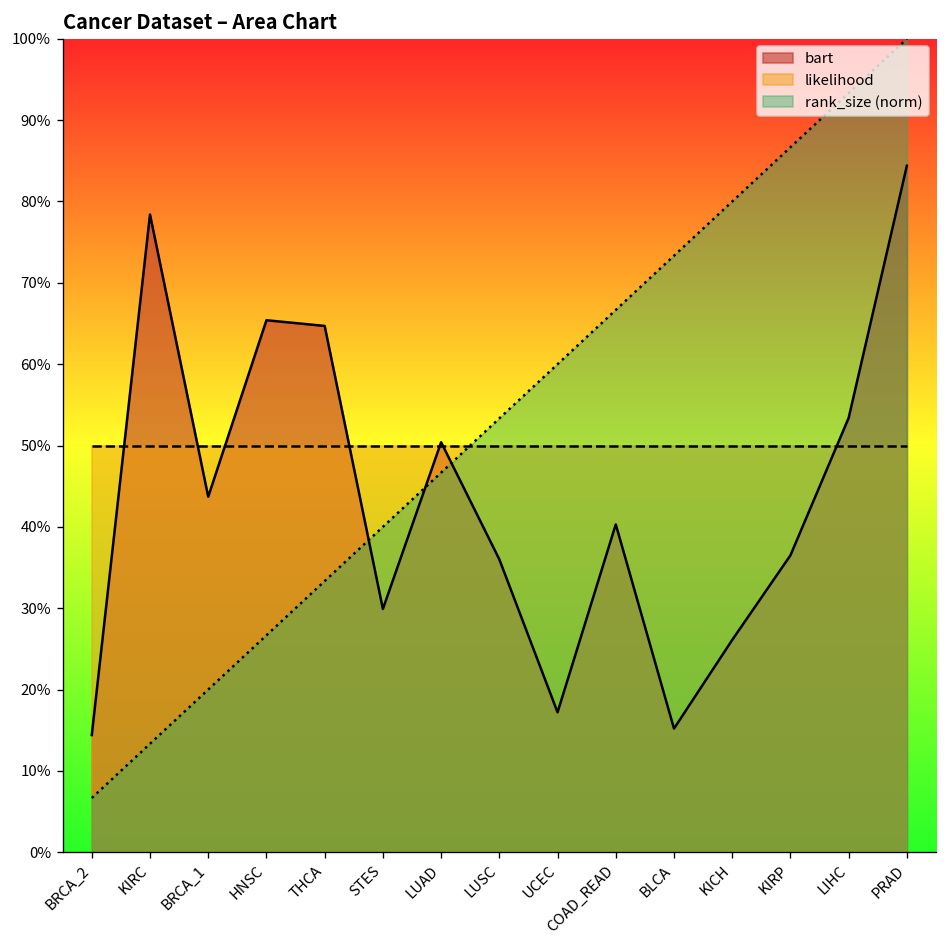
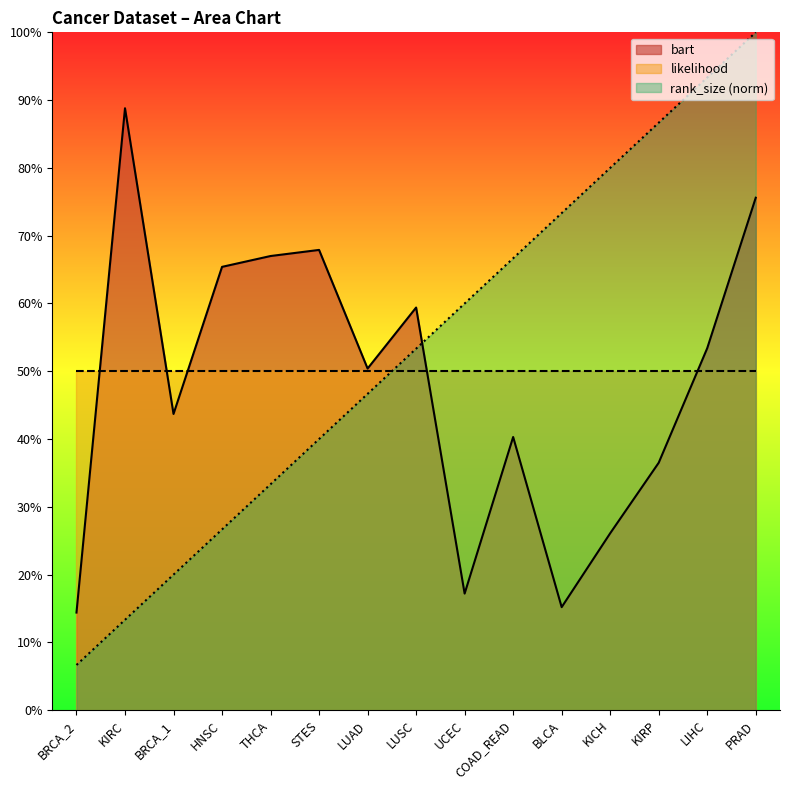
bart, KIRC: 78% -> 89%
bart, THCA: 65% -> 67%
bart, STES: 30% -> 68%
bart, LUSC: 36% -> 59%
bart, PRAD: 84% -> 76%
